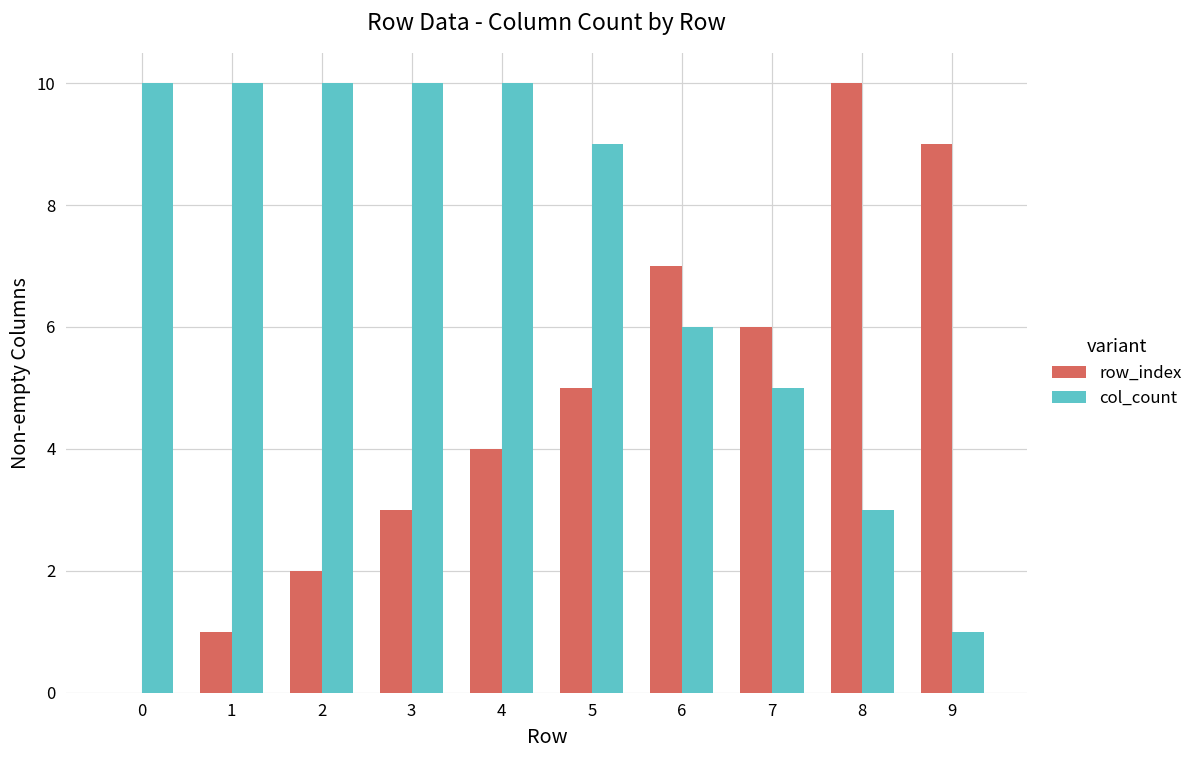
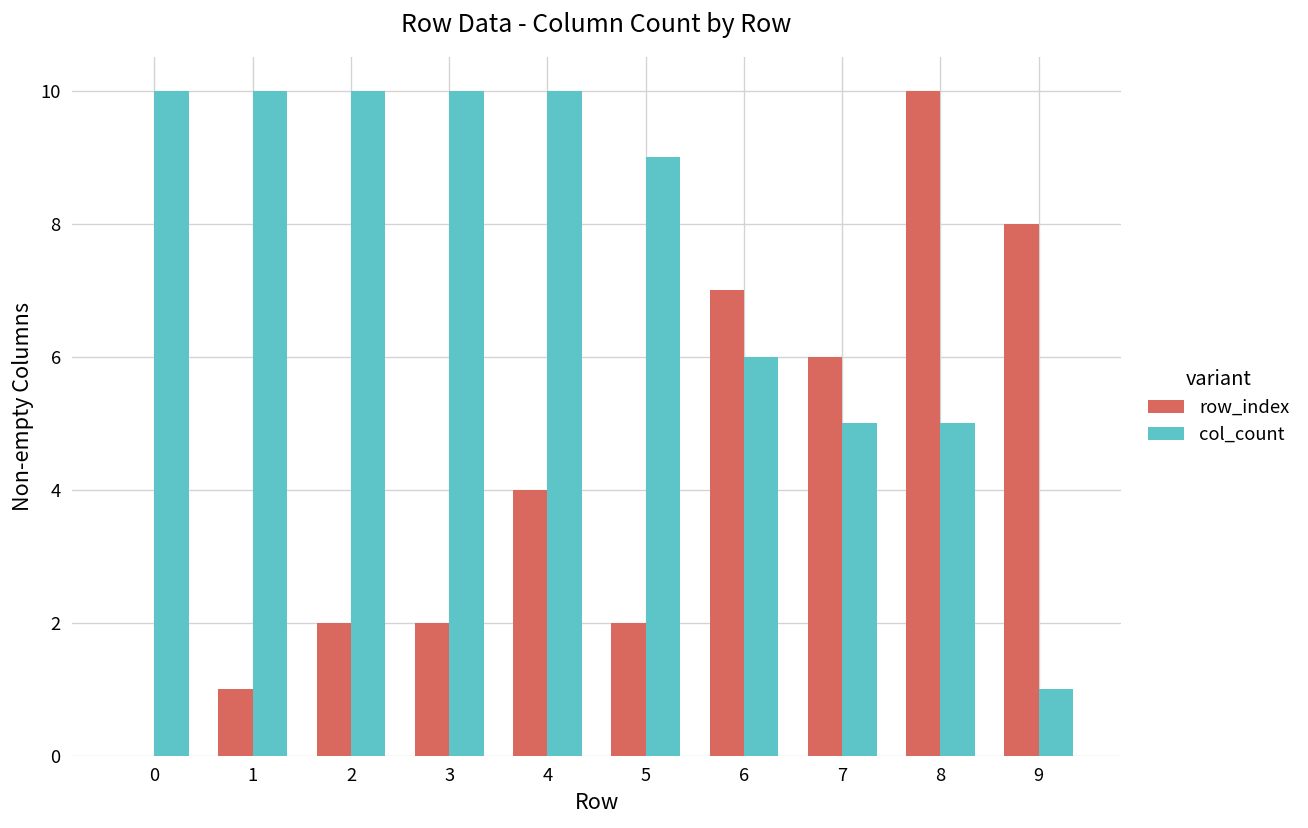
row_index, 3: 3 -> 2
row_index, 5: 5 -> 2
col_count, 8: 3 -> 5
row_index, 9: 9 -> 8
